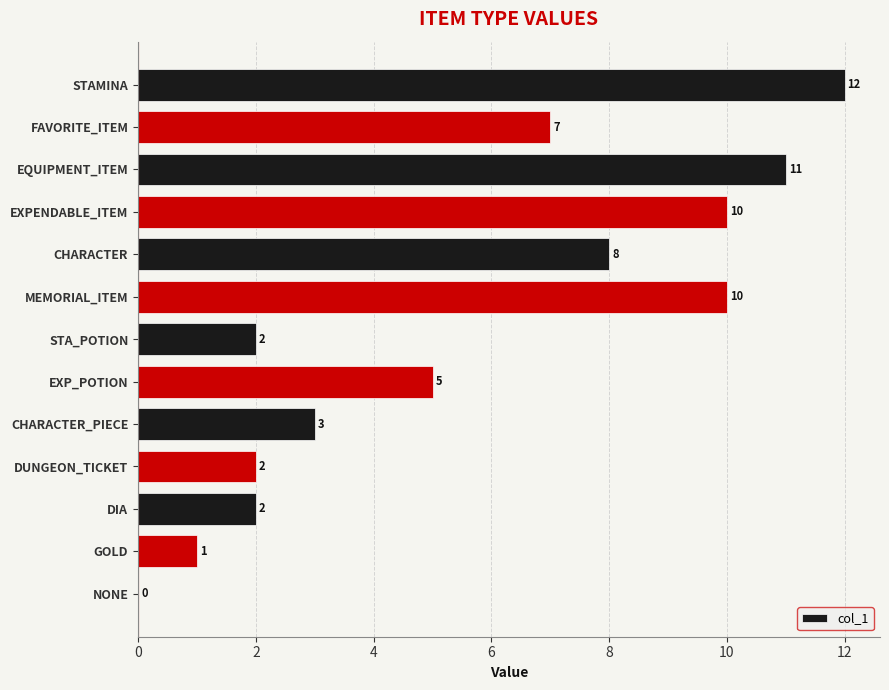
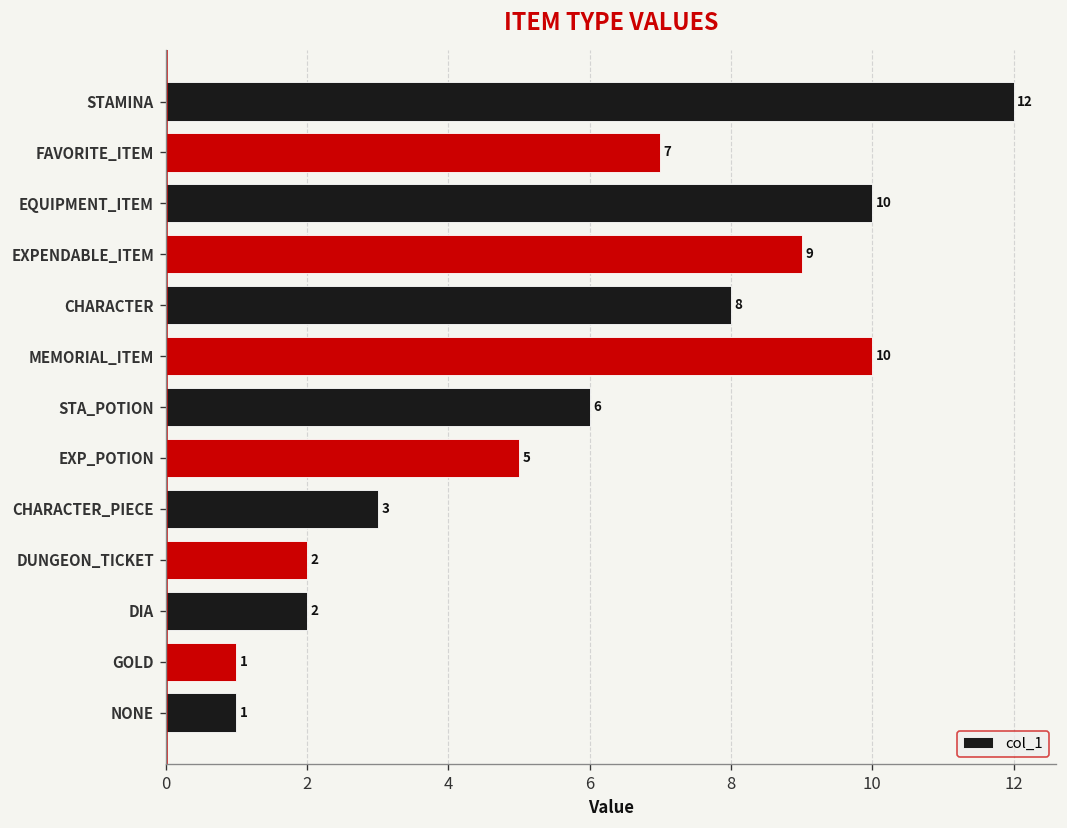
EQUIPMENT_ITEM: 11 -> 10
EXPENDABLE_ITEM: 10 -> 9
STA_POTION: 2 -> 6
NONE: 0 -> 1
